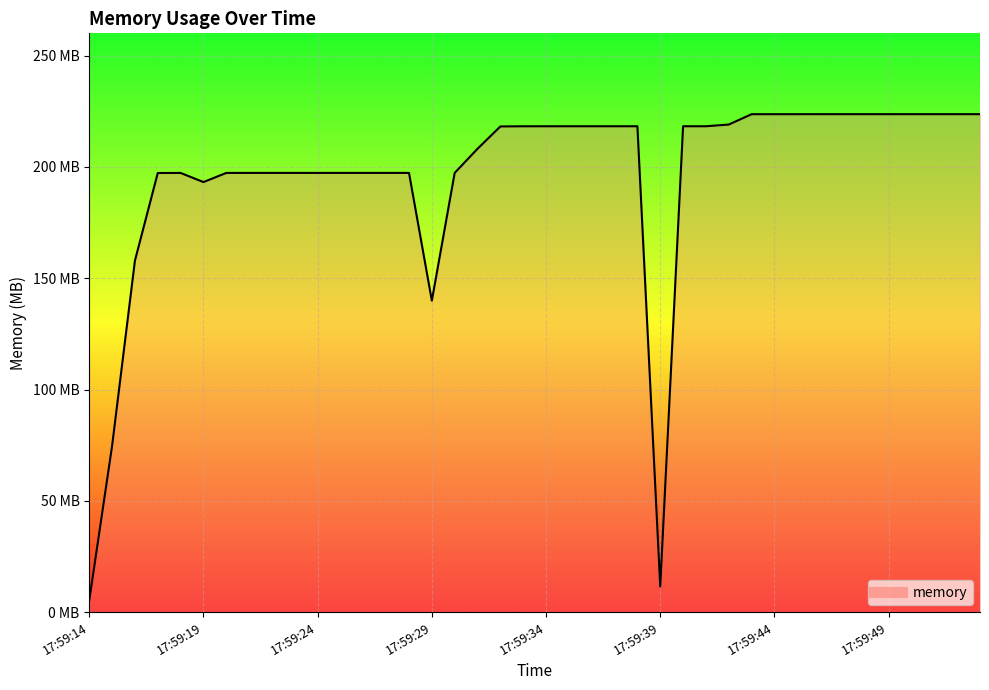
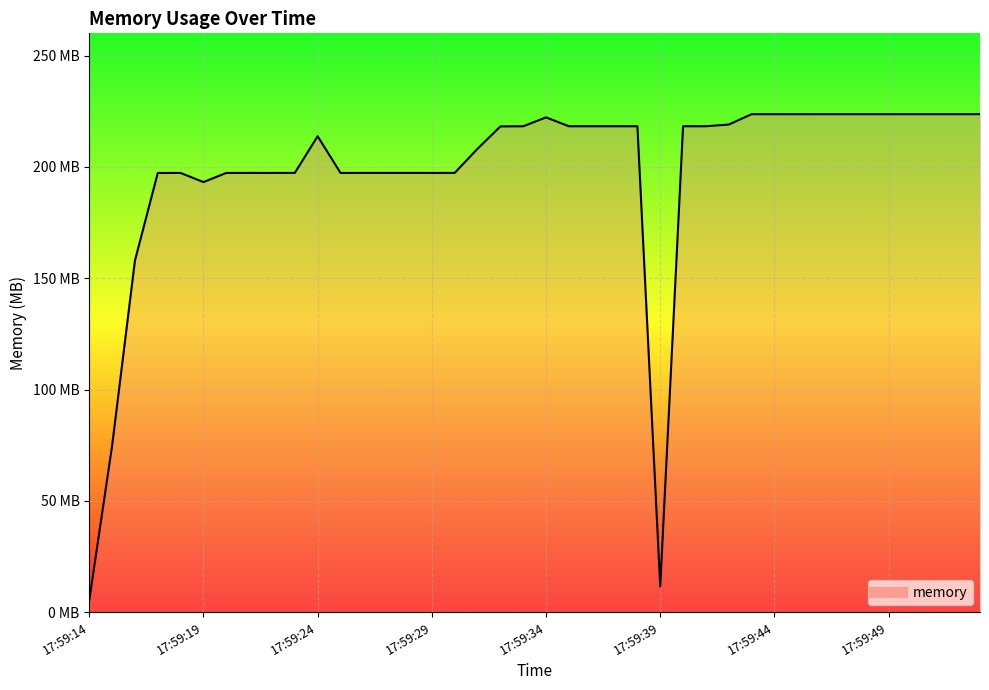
17:59:24: 197 MB -> 214 MB
17:59:29: 140 MB -> 197 MB
17:59:34: 218 MB -> 222 MB
